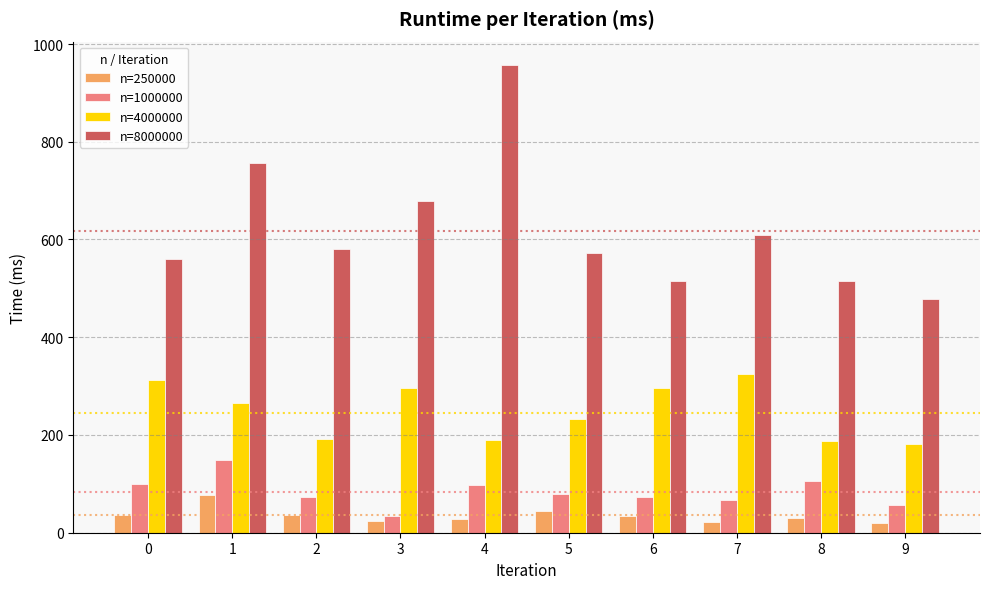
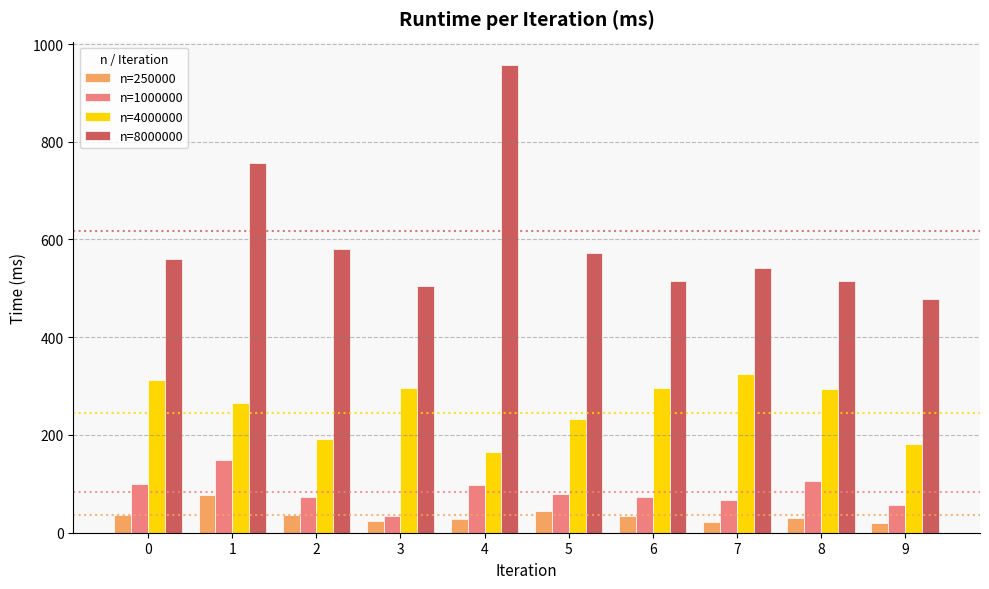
n=8000000, 3: 680 -> 500
n=4000000, 4: 190 -> 170
n=8000000, 7: 610 -> 540
n=4000000, 8: 190 -> 300
